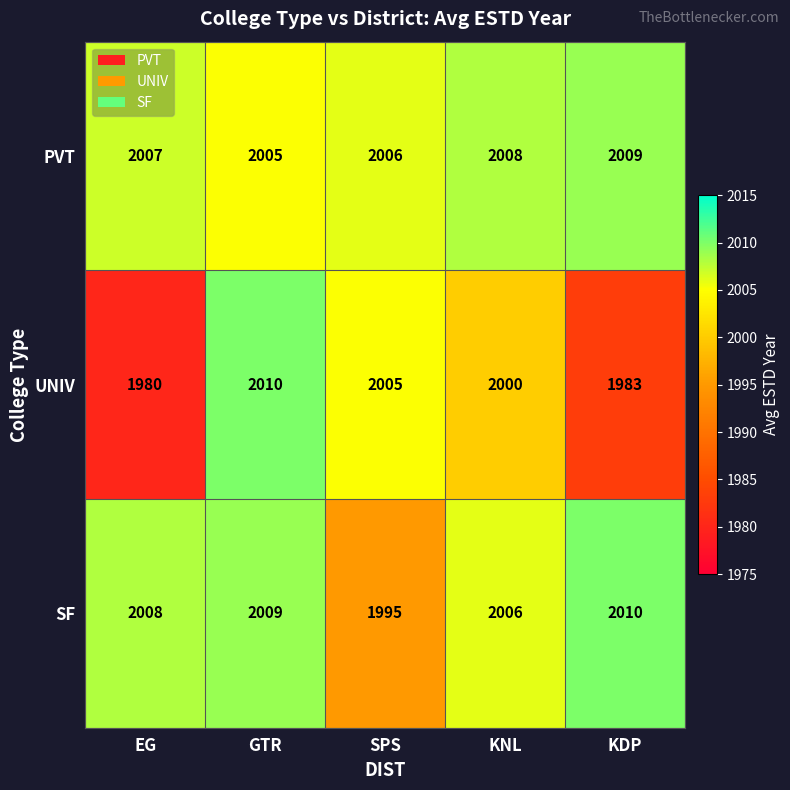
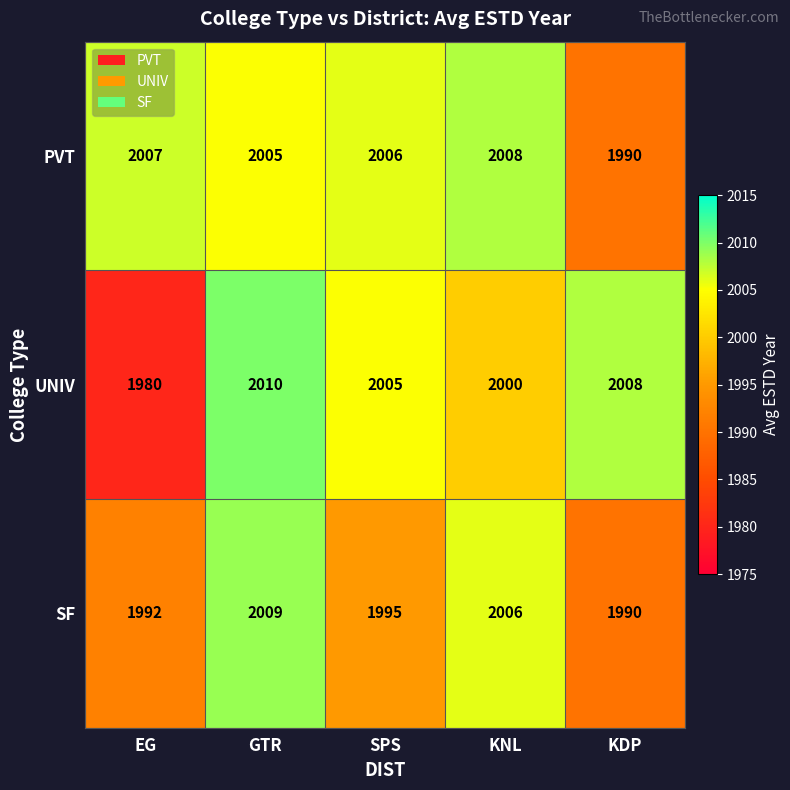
PVT, KDP: 2009 -> 1990
UNIV, KDP: 1983 -> 2008
SF, EG: 2008 -> 1992
SF, KDP: 2010 -> 1990
